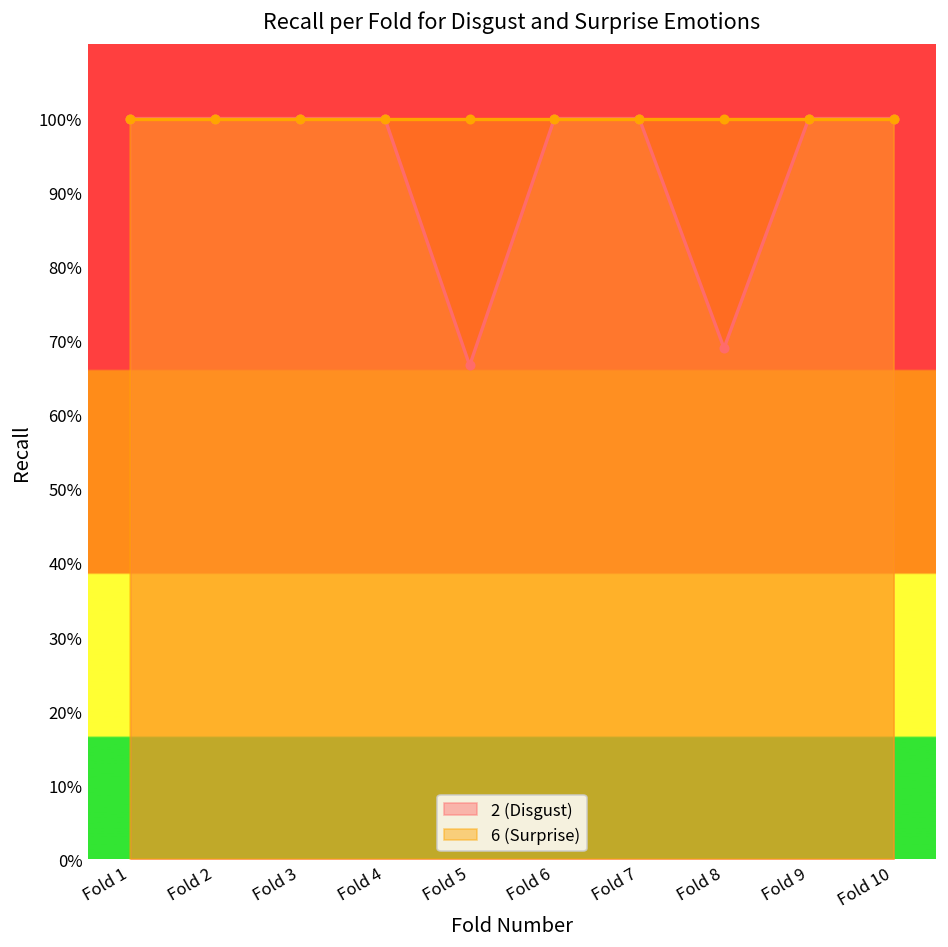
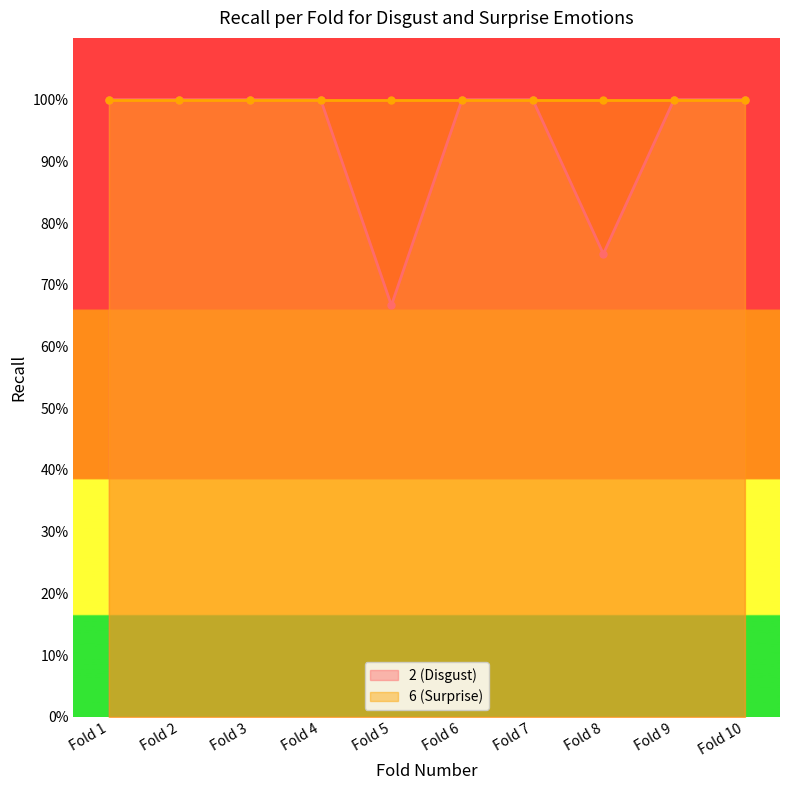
2 (Disgust), Fold 8: 69% -> 75%
